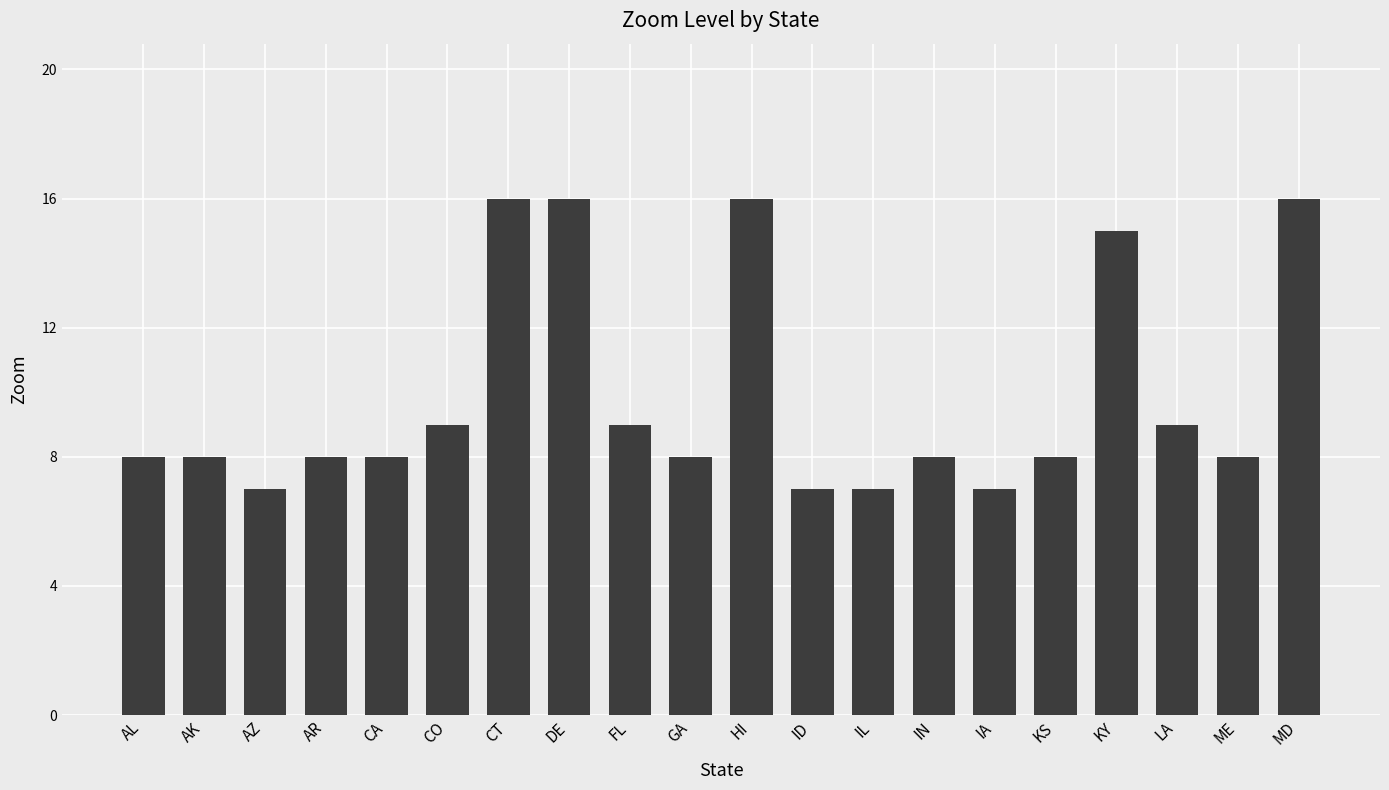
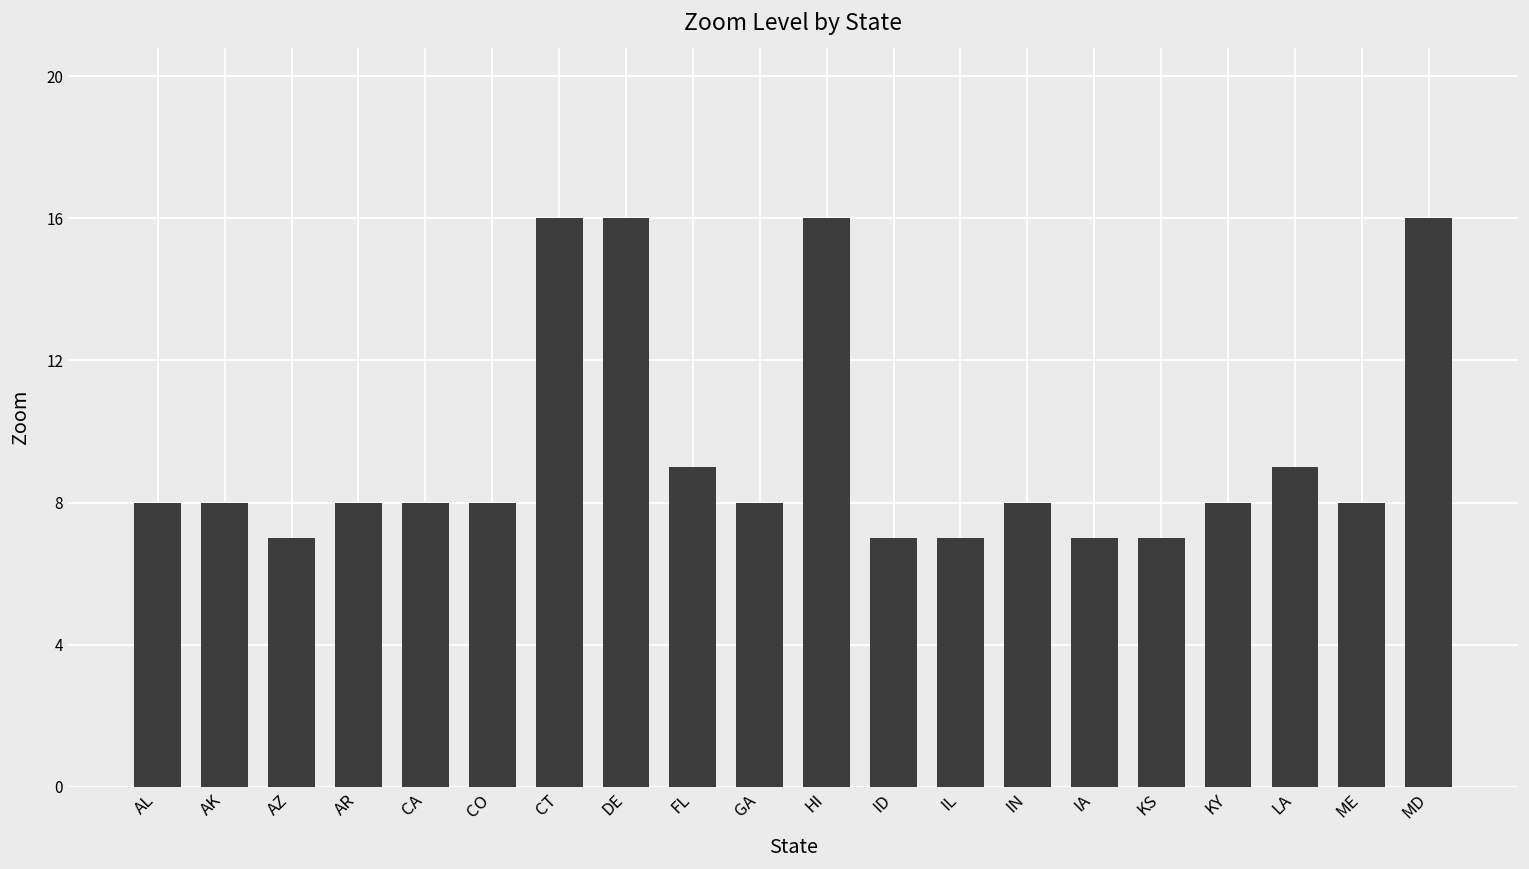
CO: 9 -> 8
KS: 8 -> 7
KY: 15 -> 8
